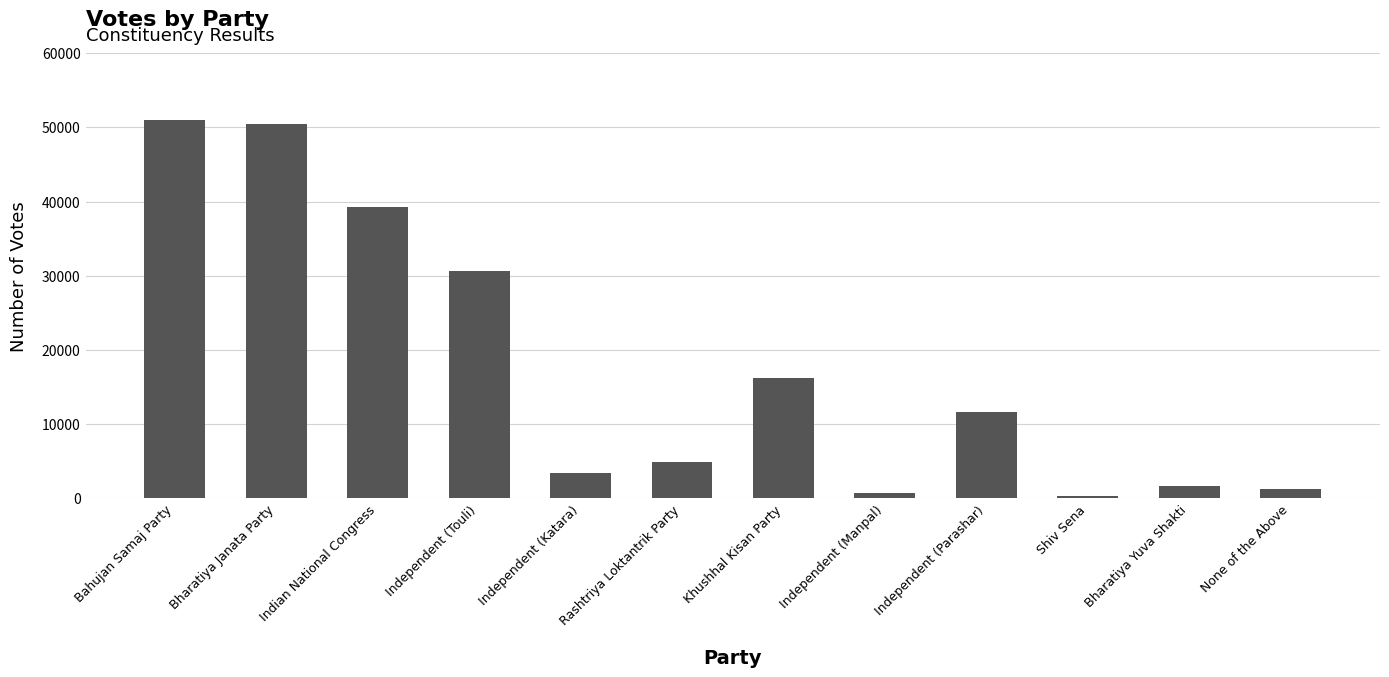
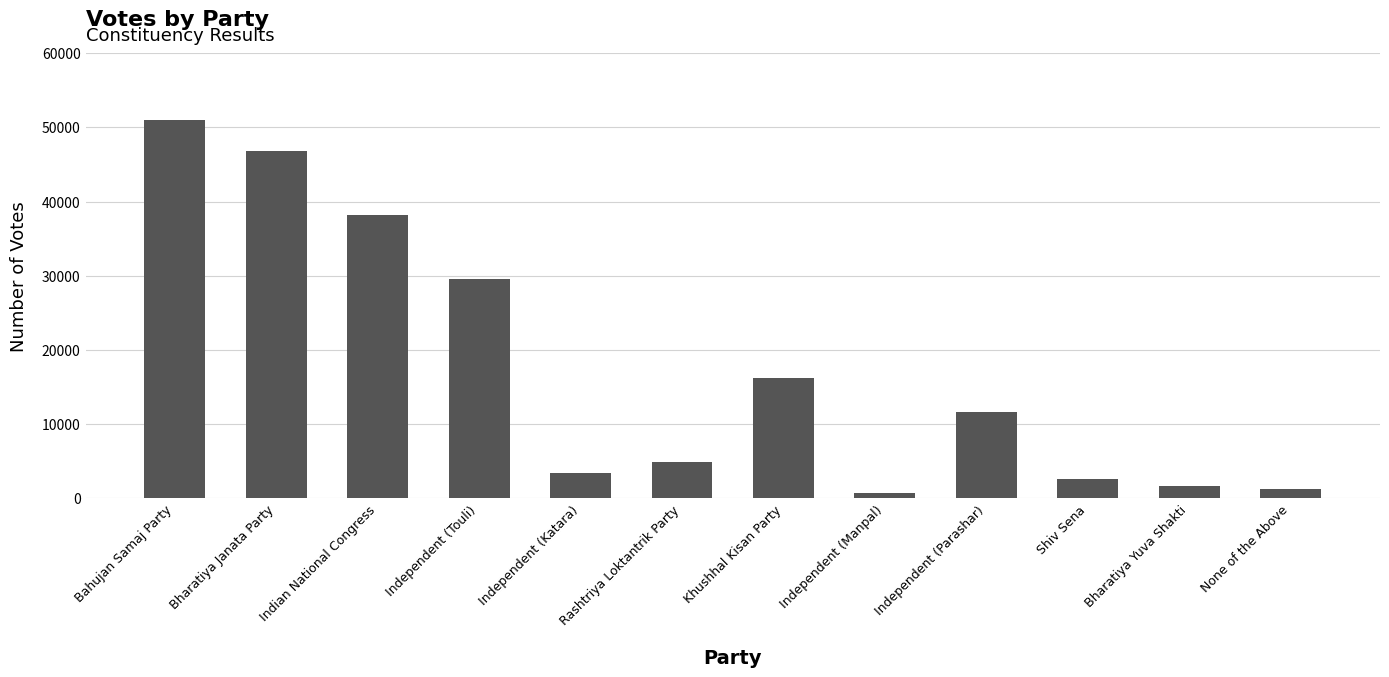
Bharatiya Janata Party: 51000 -> 47000
Indian National Congress: 39000 -> 38000
Independent (Touli): 31000 -> 30000
Shiv Sena: 0 -> 3000
